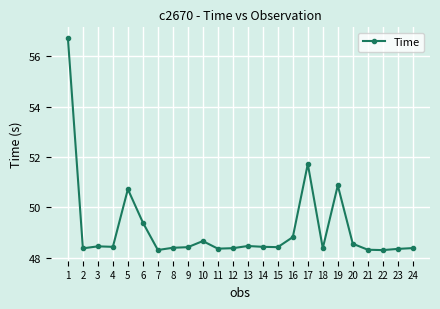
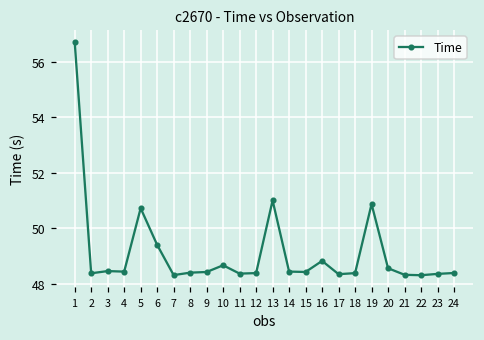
13: 48.5 -> 51.0
17: 51.7 -> 48.3
